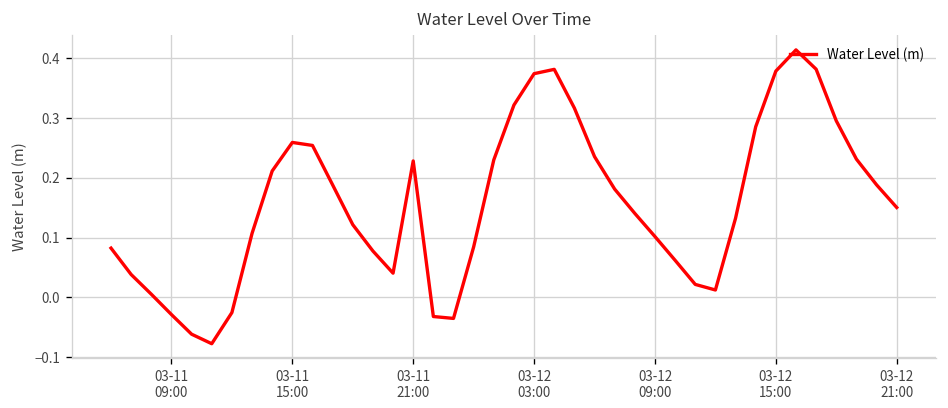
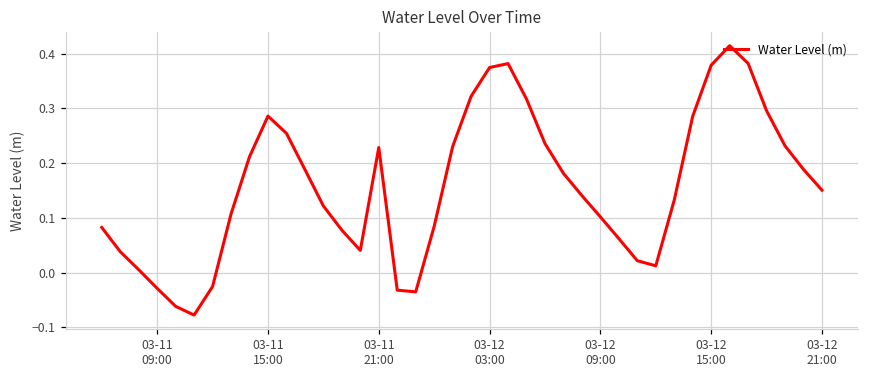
03-11 15:00: 0.26 -> 0.29
